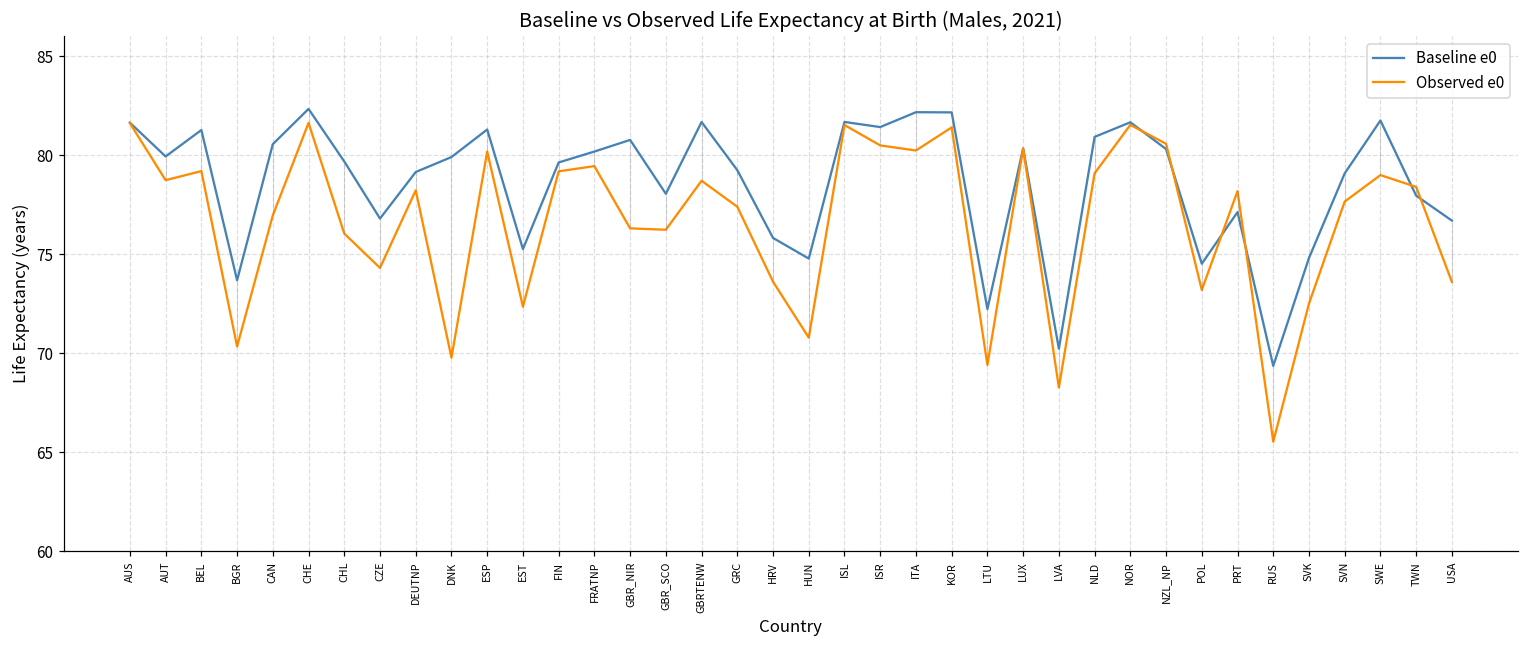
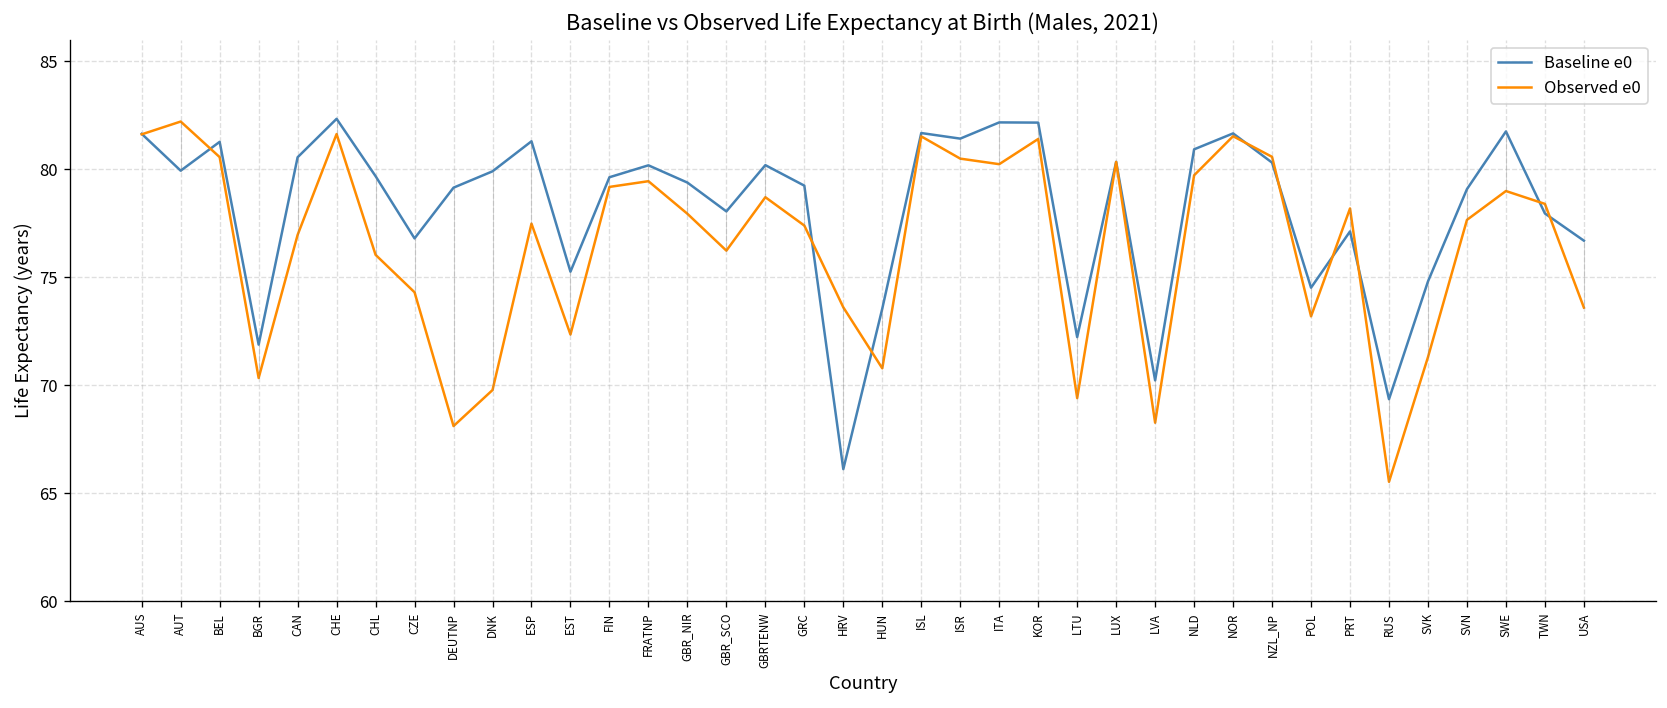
Observed e0, AUT: 78.7 -> 82.2
Observed e0, BEL: 79.2 -> 80.6
Baseline e0, BGR: 73.7 -> 71.9
Observed e0, DEUTNP: 78.2 -> 68.1
Observed e0, ESP: 80.2 -> 77.5
Baseline e0, GBR_NIR: 80.8 -> 79.4
Observed e0, GBR_NIR: 76.3 -> 77.9
Baseline e0, GBRTENW: 81.7 -> 80.2
Baseline e0, HRV: 75.8 -> 66.1
Baseline e0, HUN: 74.8 -> 73.5
Observed e0, NLD: 79.1 -> 79.7
Observed e0, SVK: 72.5 -> 71.3
